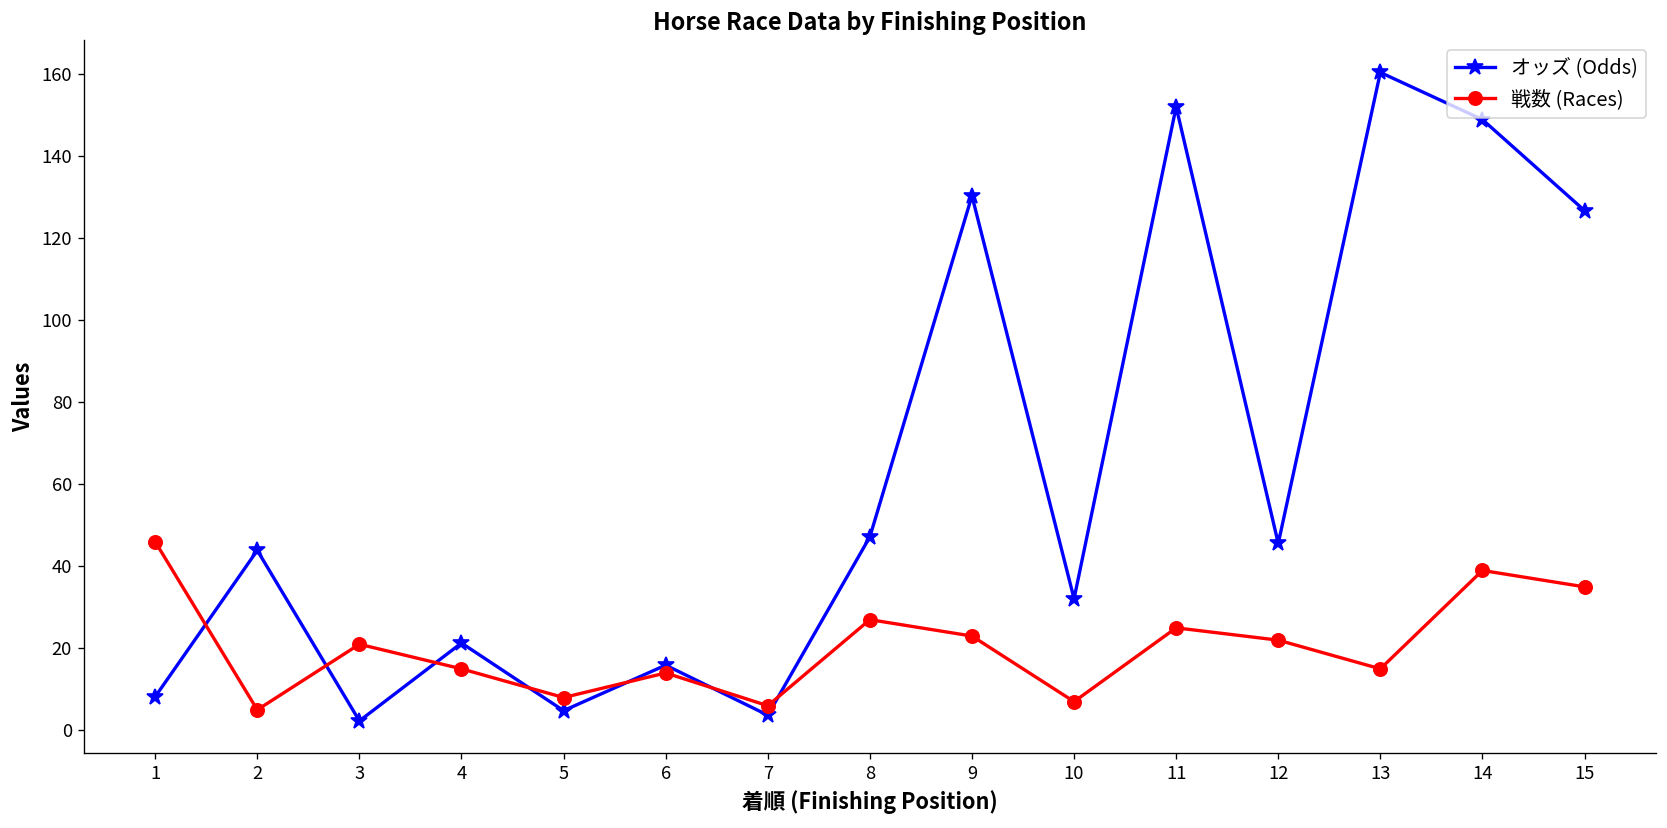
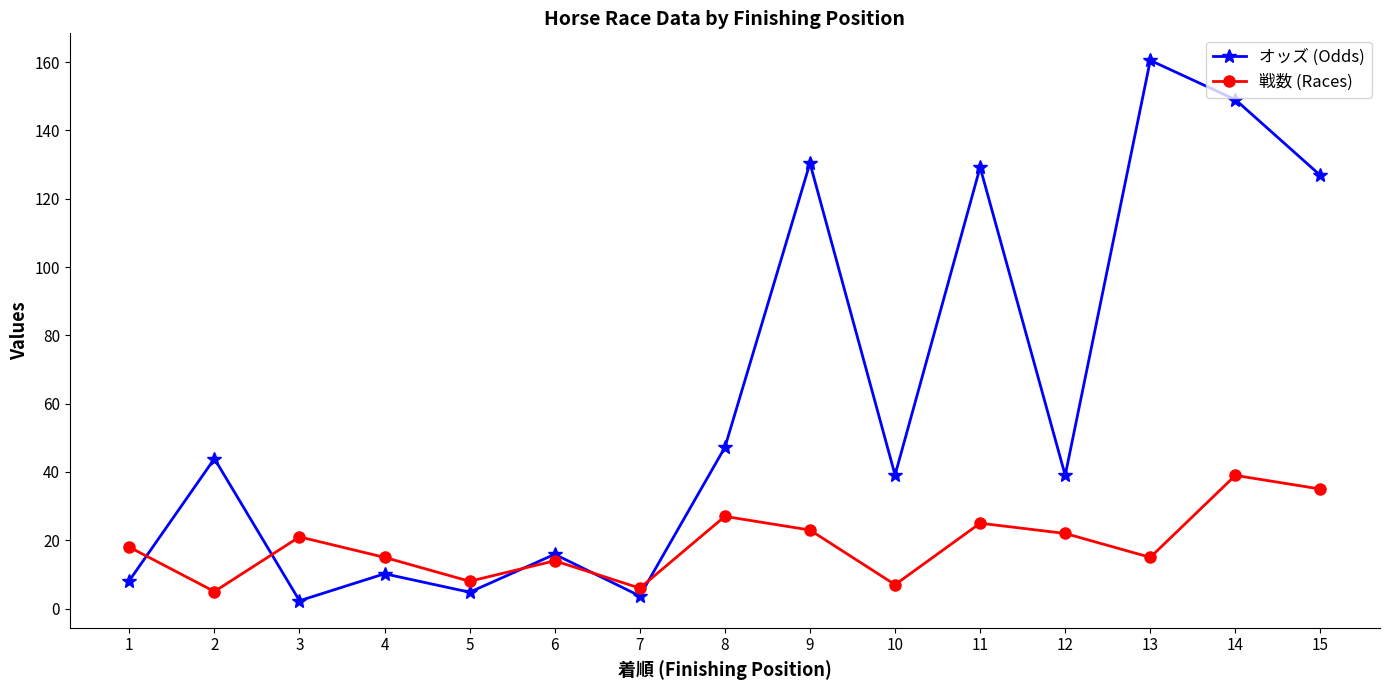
戦数 (Races), 1: 46 -> 18
オッズ (Odds), 4: 21 -> 10
オッズ (Odds), 10: 32 -> 39
オッズ (Odds), 11: 152 -> 129
オッズ (Odds), 12: 46 -> 39
